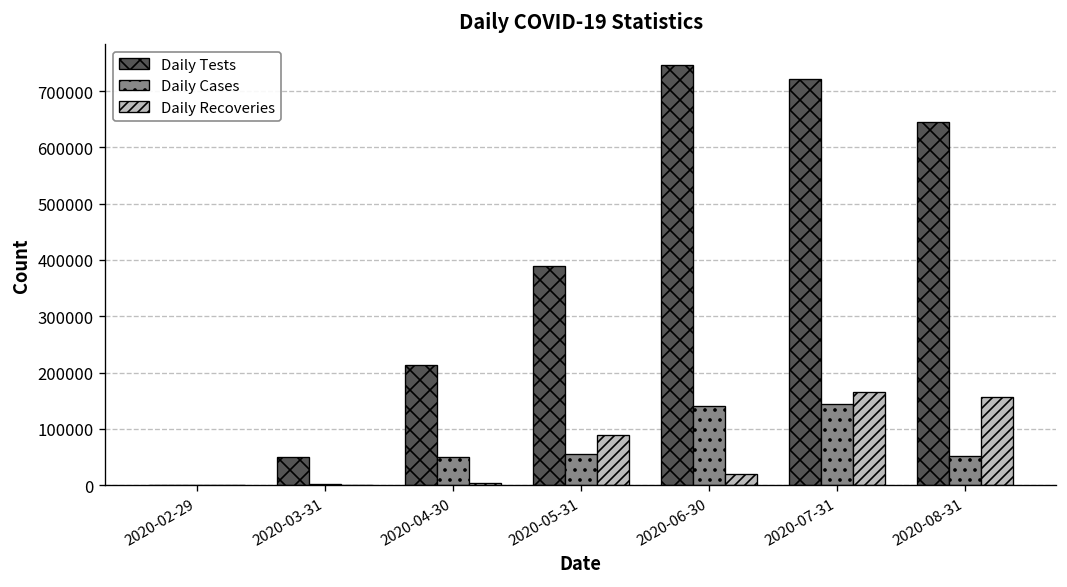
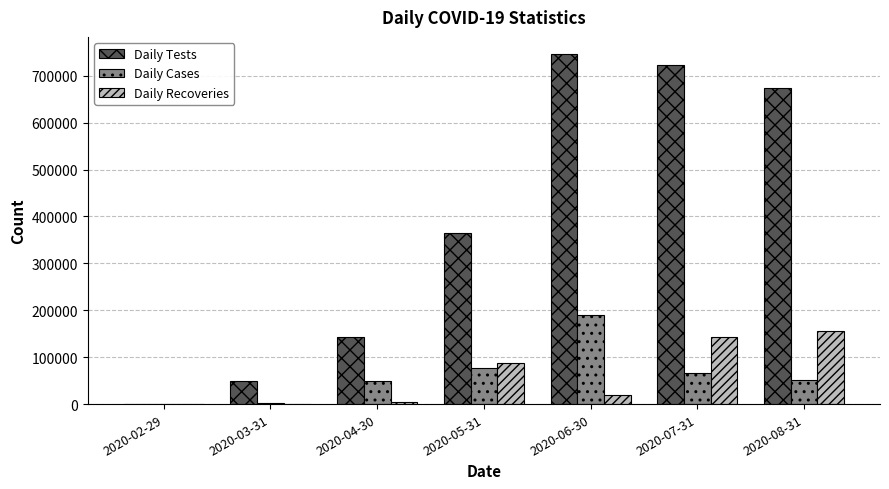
Daily Tests, 2020-04-30: 210000 -> 140000
Daily Tests, 2020-05-31: 390000 -> 370000
Daily Cases, 2020-05-31: 60000 -> 80000
Daily Cases, 2020-06-30: 140000 -> 190000
Daily Cases, 2020-07-31: 140000 -> 70000
Daily Recoveries, 2020-07-31: 160000 -> 140000
Daily Tests, 2020-08-31: 650000 -> 670000
